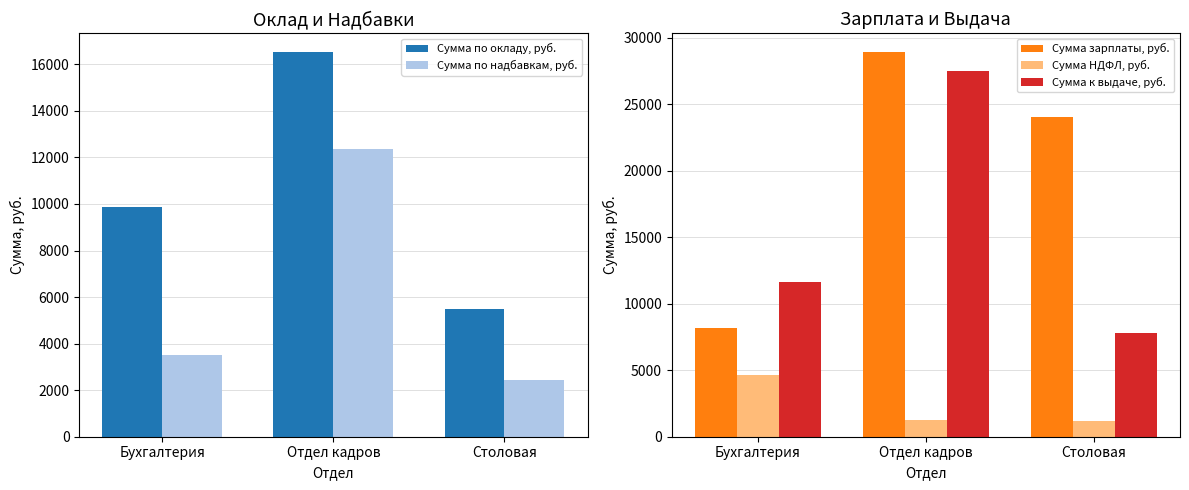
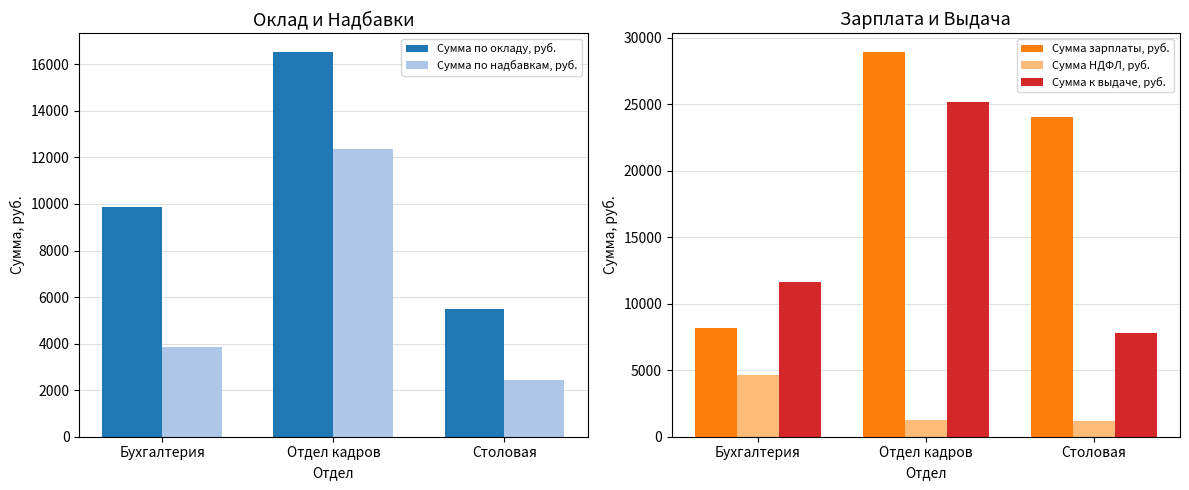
Оклад и Надбавки, Сумма по надбавкам, руб., Бухгалтерия: 3500 -> 3900
Зарплата и Выдача, Сумма к выдаче, руб., Отдел кадров: 27500 -> 25100
